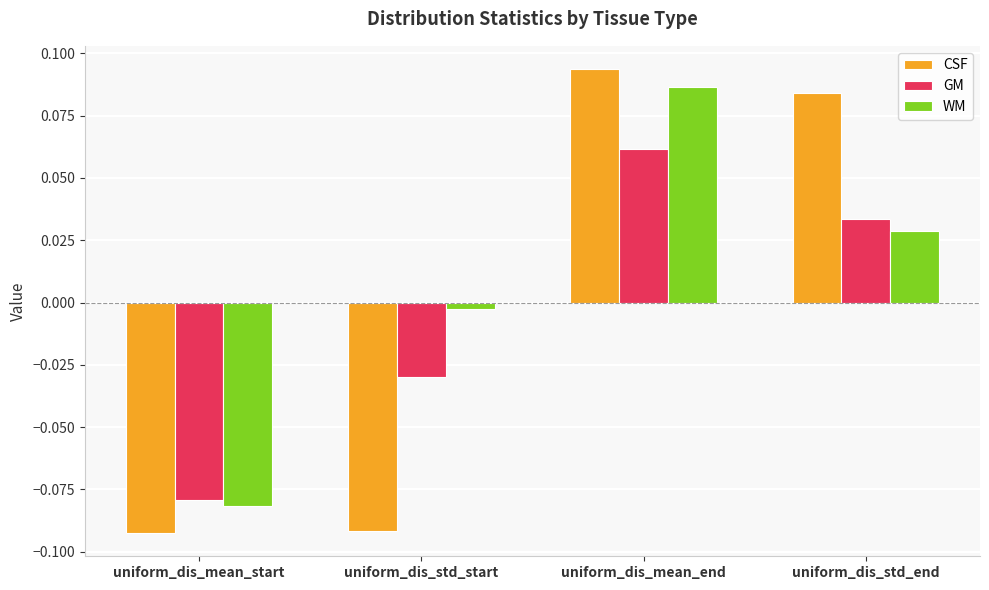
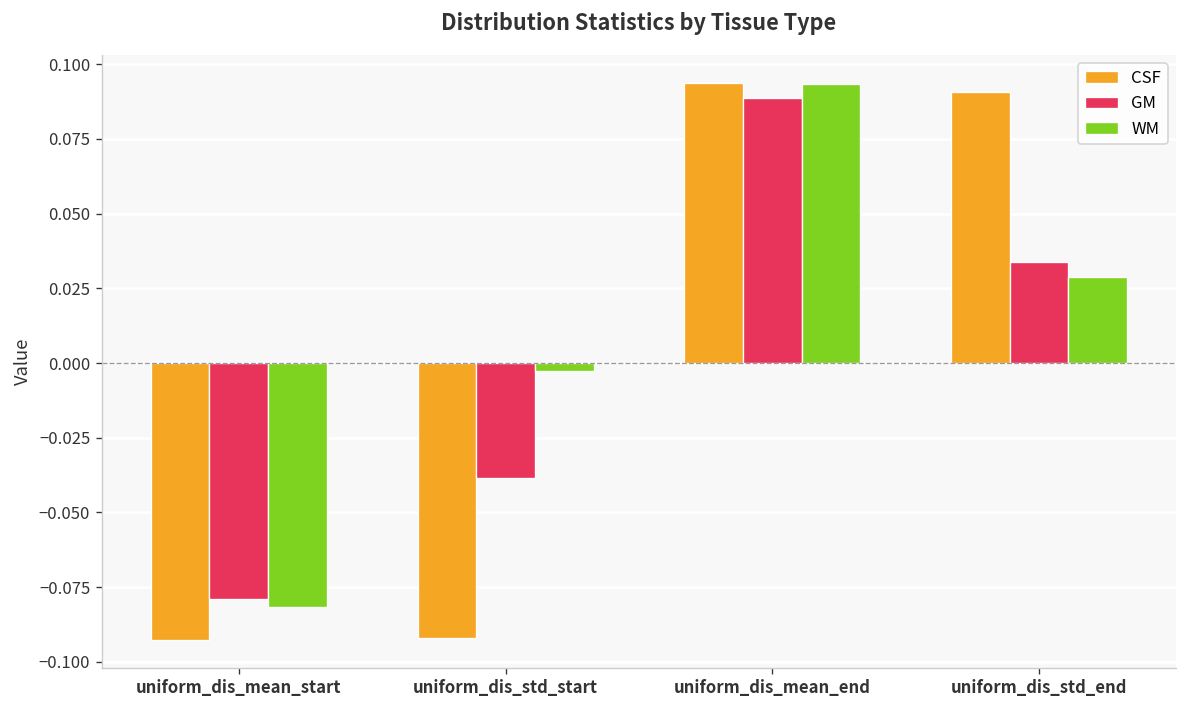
GM, uniform_dis_std_start: -0.030 -> -0.039
GM, uniform_dis_mean_end: 0.062 -> 0.089
WM, uniform_dis_mean_end: 0.086 -> 0.093
CSF, uniform_dis_std_end: 0.084 -> 0.091
